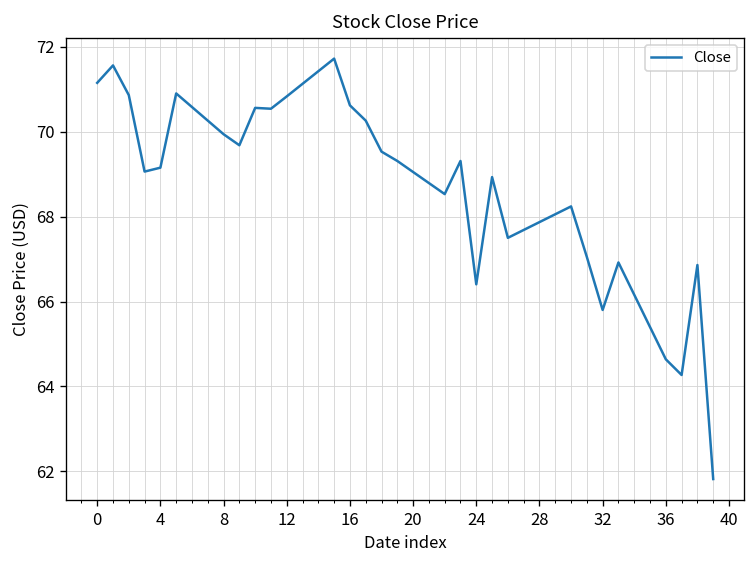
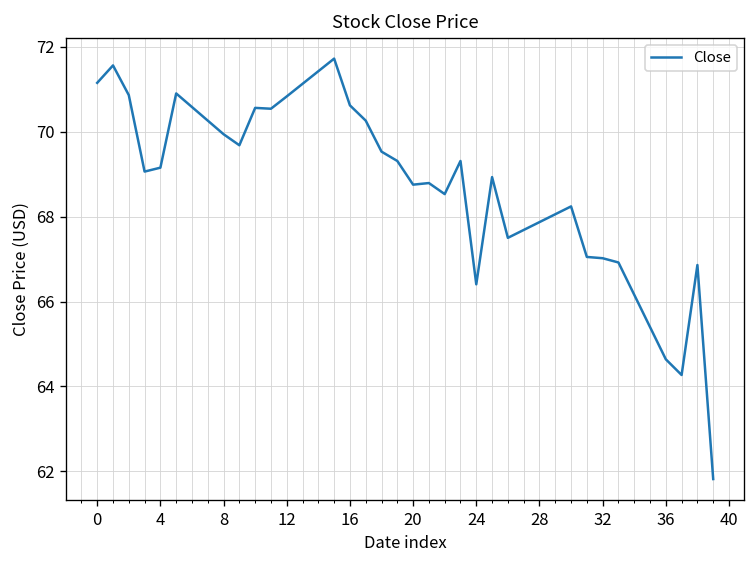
20: 69.0 -> 68.8
32: 65.8 -> 67.0
